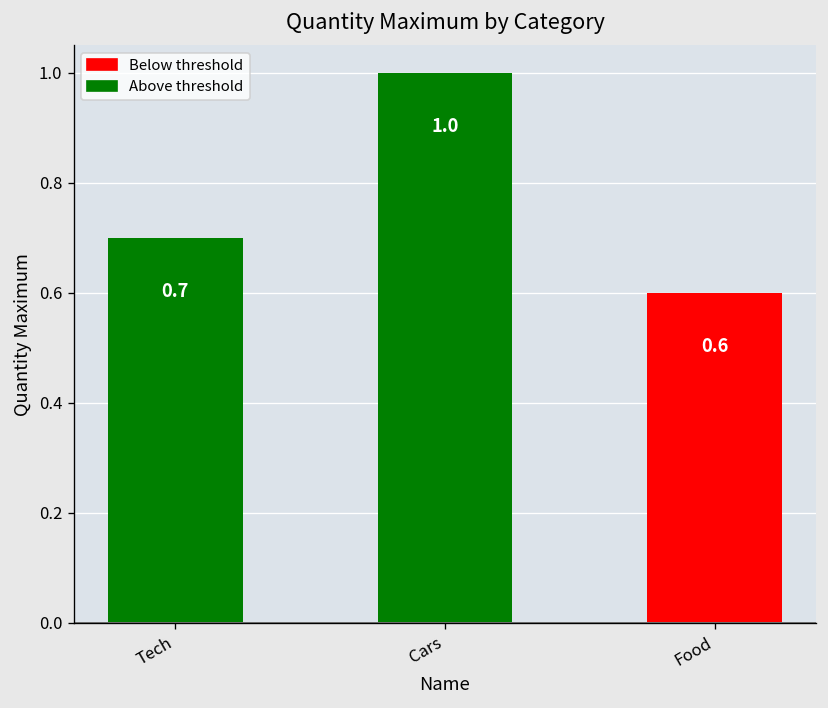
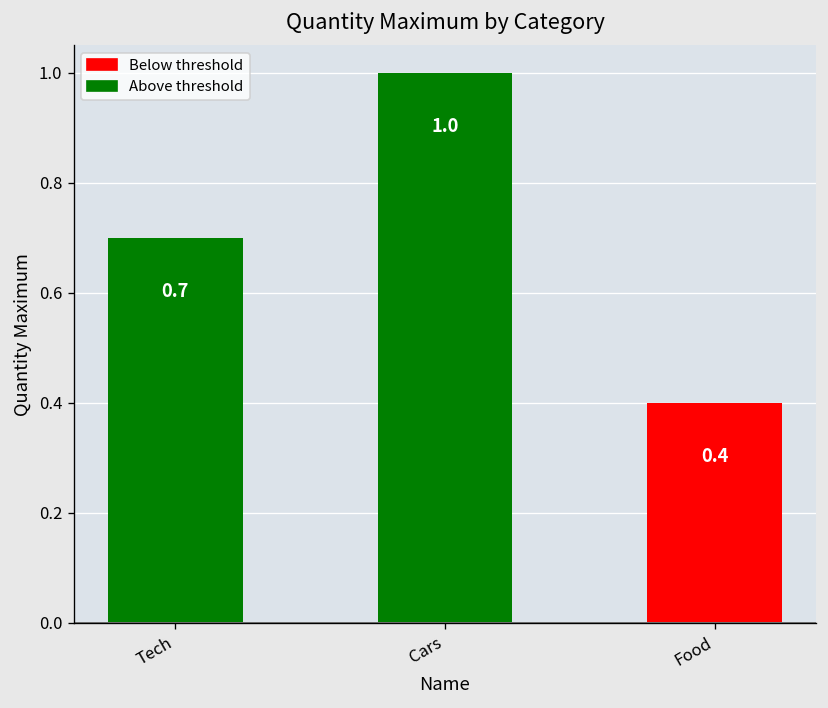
Food: 0.6 -> 0.4
